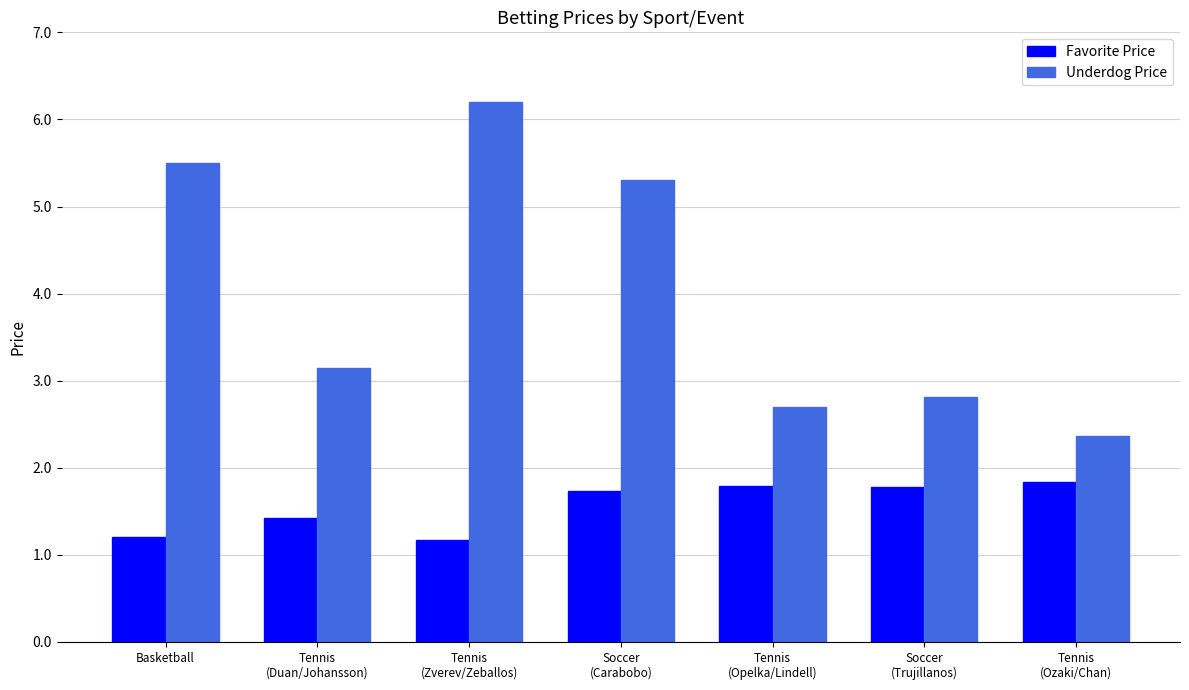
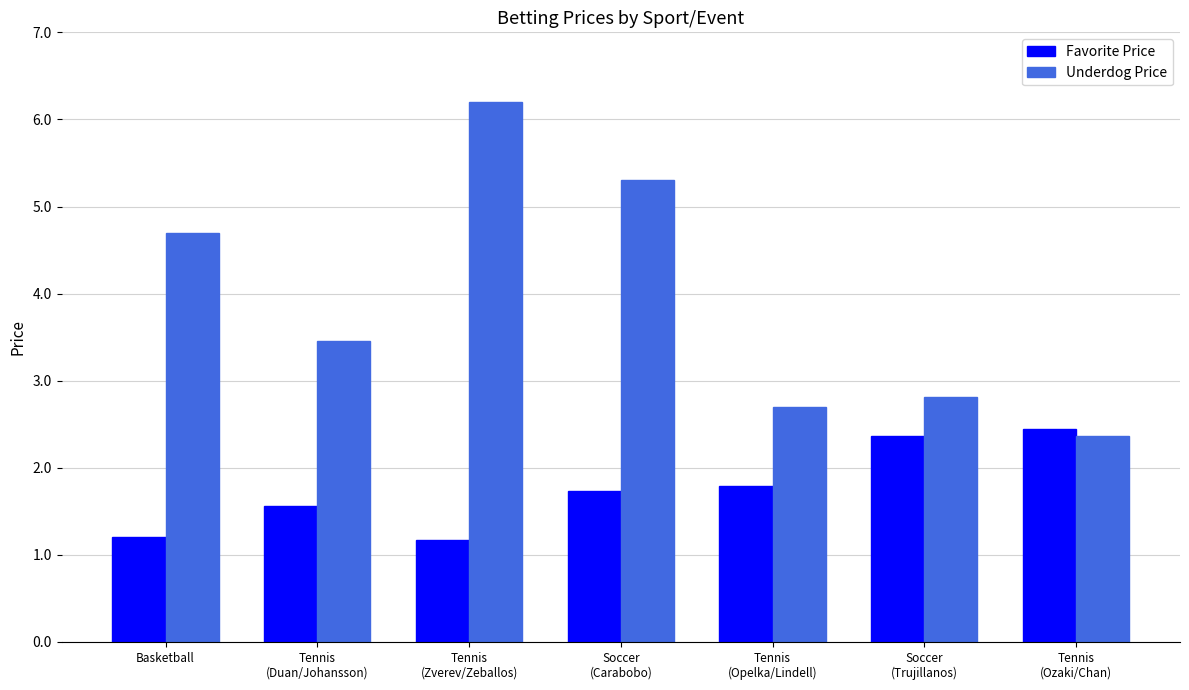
Underdog Price, Basketball: 5.5 -> 4.7
Favorite Price, Tennis (Duan/Johansson): 1.4 -> 1.6
Underdog Price, Tennis (Duan/Johansson): 3.2 -> 3.5
Favorite Price, Soccer (Trujillanos): 1.8 -> 2.4
Favorite Price, Tennis (Ozaki/Chan): 1.8 -> 2.5
